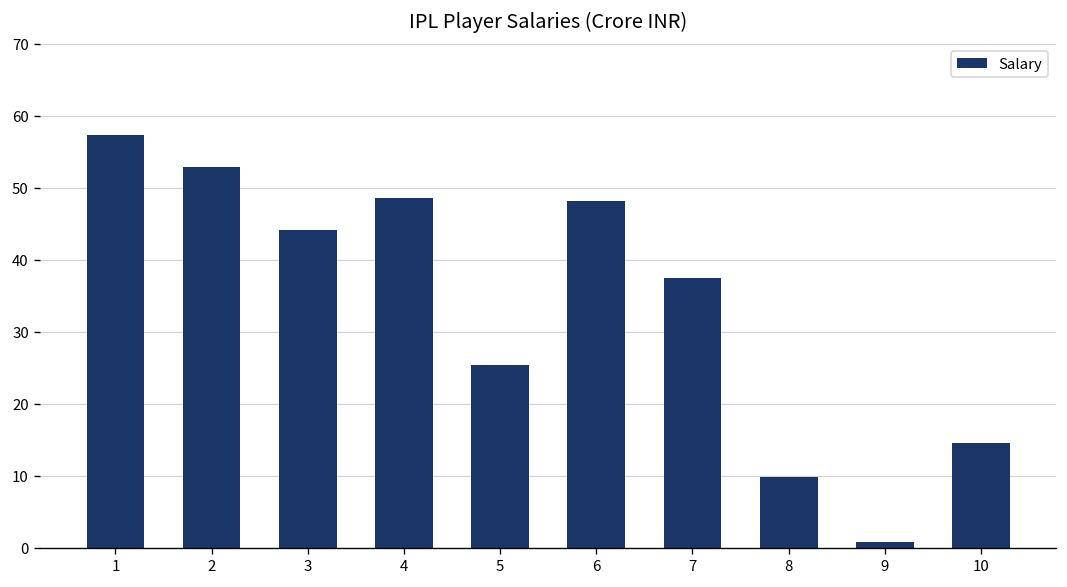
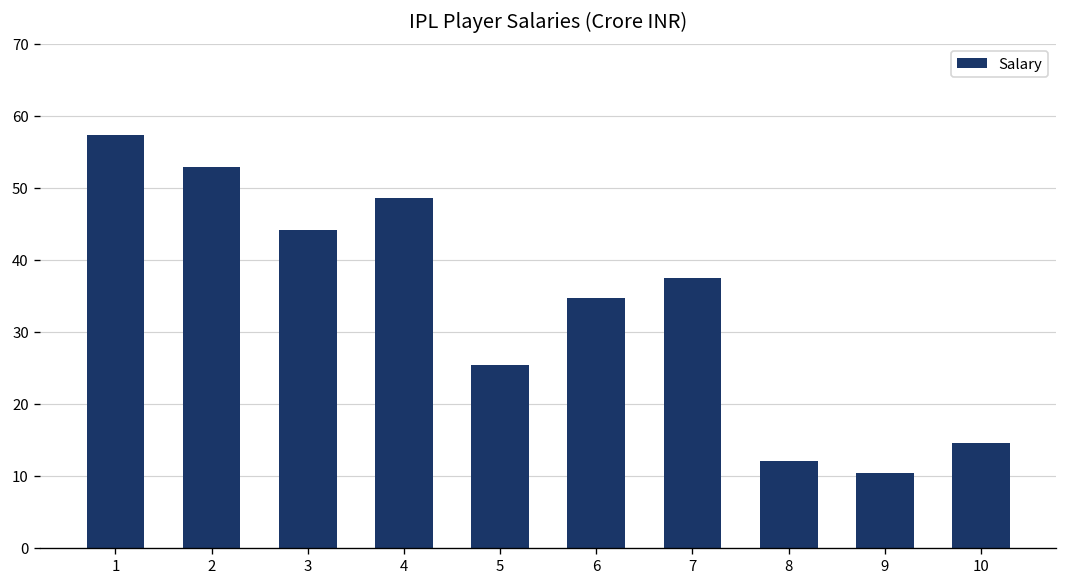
6: 48 -> 35
8: 10 -> 12
9: 1 -> 10
